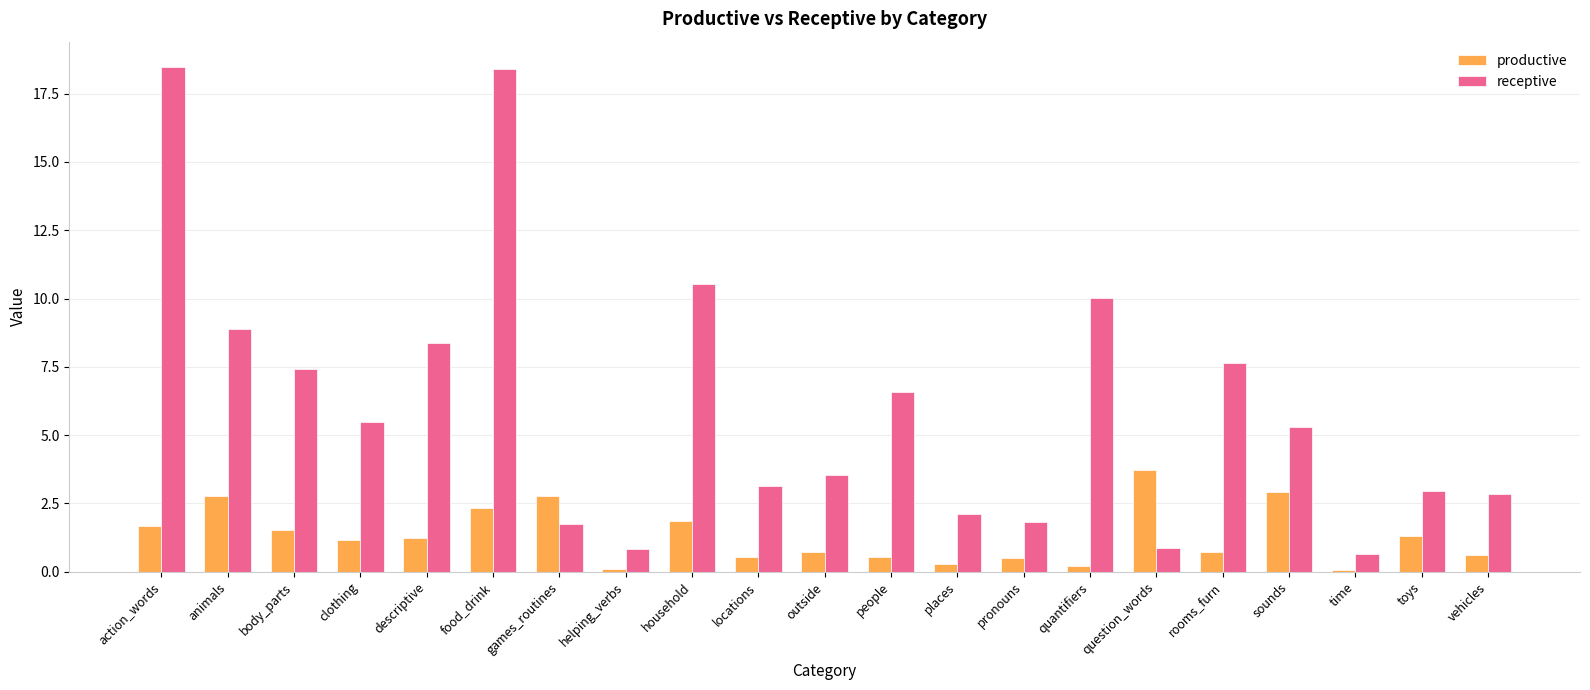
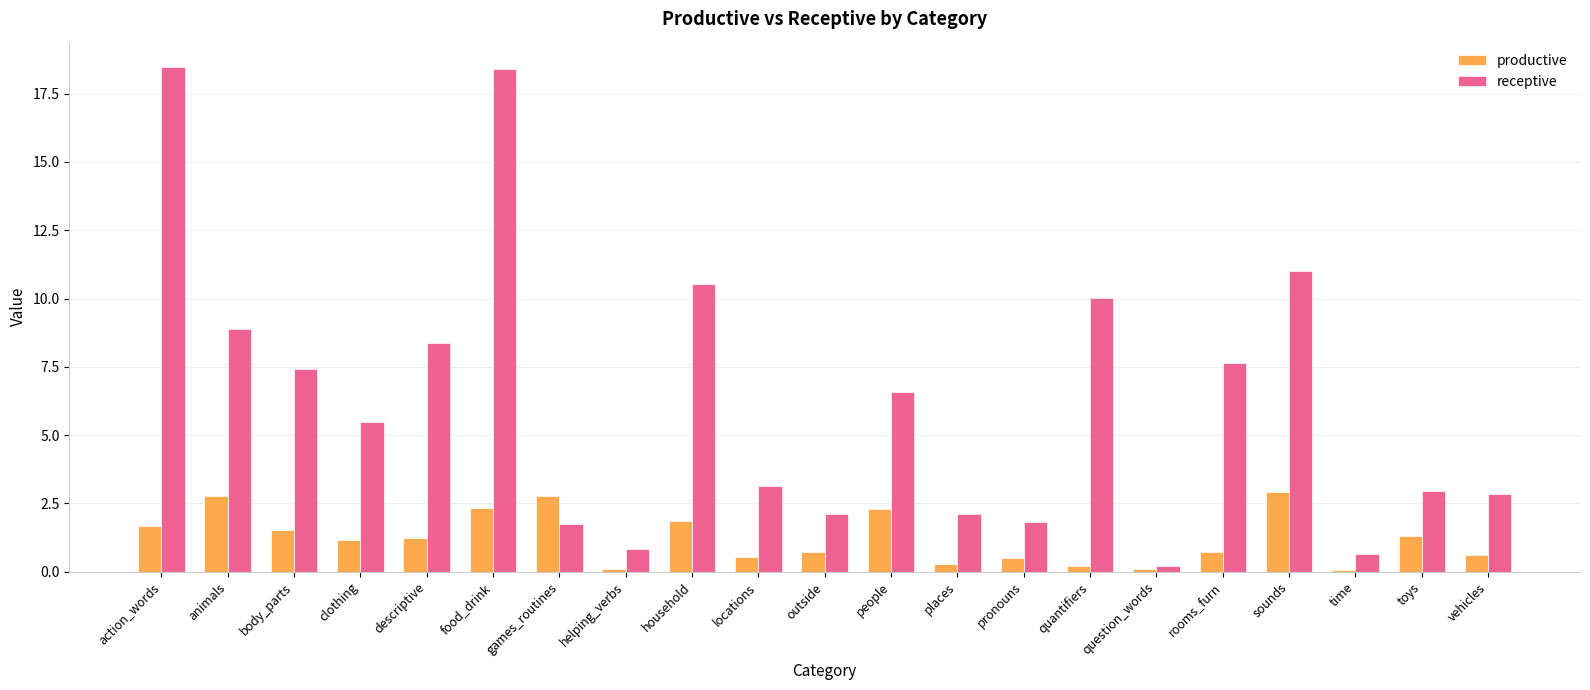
receptive, outside: 3.5 -> 2.1
productive, people: 0.5 -> 2.3
productive, question_words: 3.7 -> 0.1
receptive, question_words: 0.9 -> 0.2
receptive, sounds: 5.3 -> 11.0
